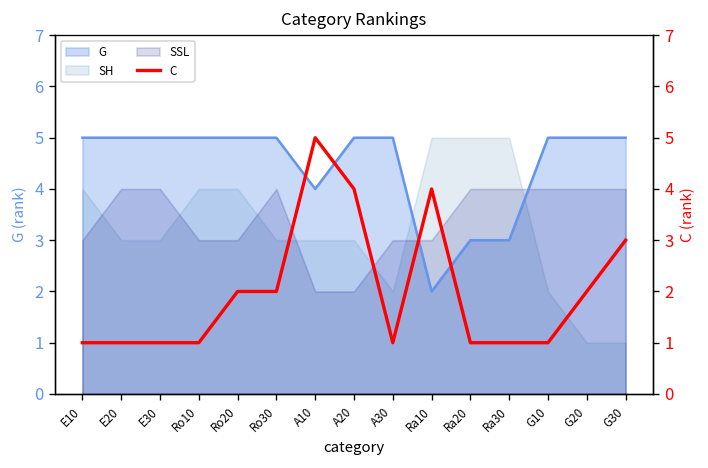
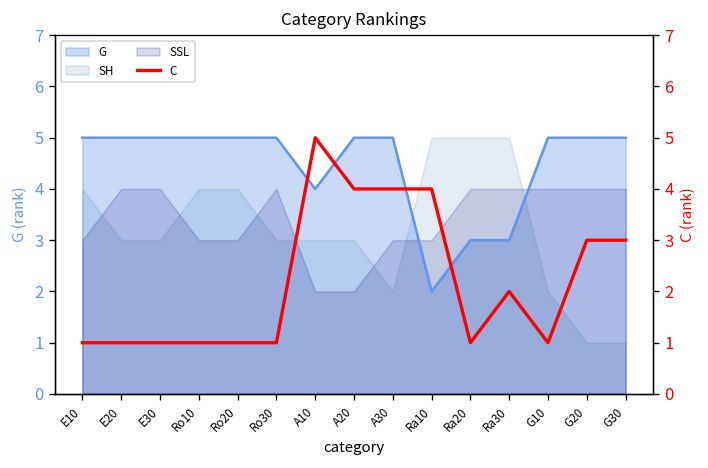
C, Ro20: 2 -> 1
C, Ro30: 2 -> 1
C, A30: 1 -> 4
C, Ra30: 1 -> 2
C, G20: 2 -> 3
